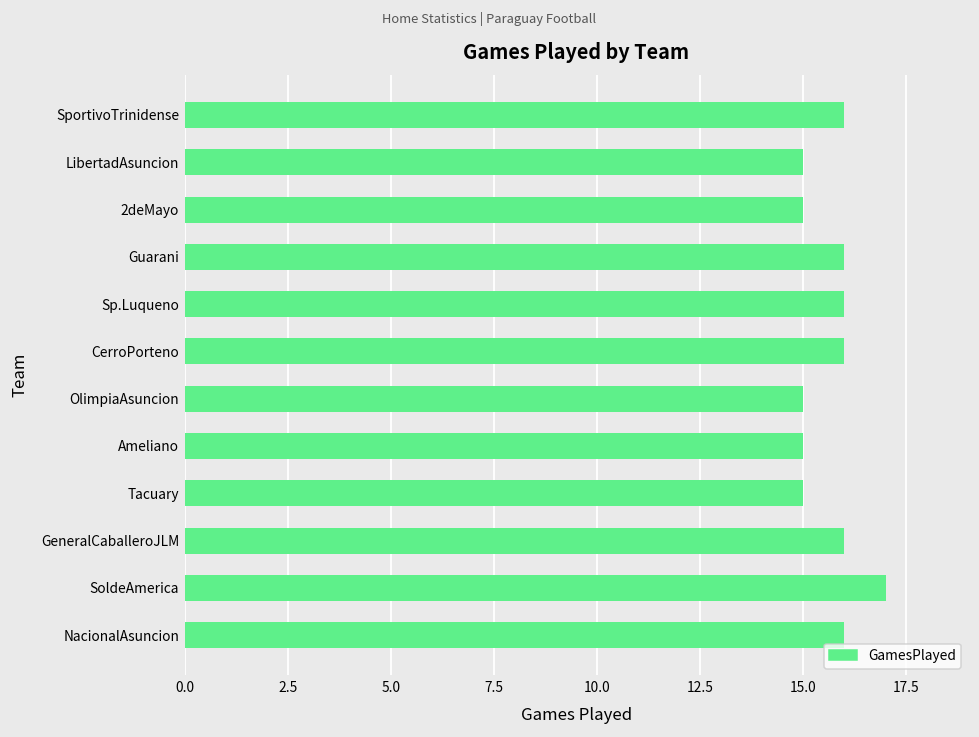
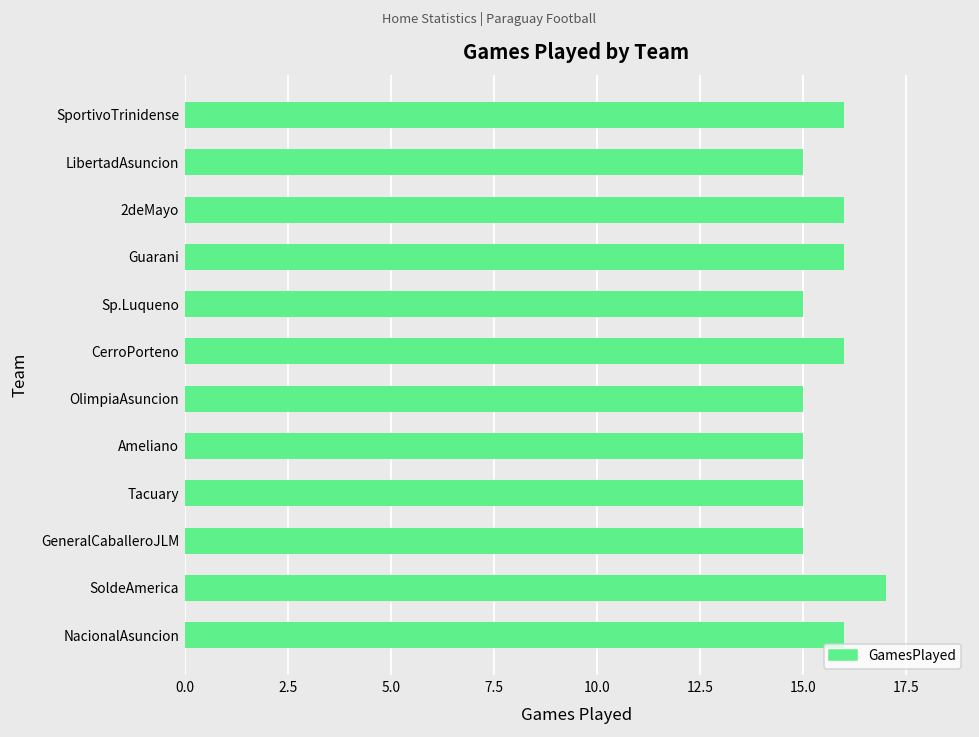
2deMayo: 15 -> 16
Sp.Luqueno: 16 -> 15
GeneralCaballeroJLM: 16 -> 15
